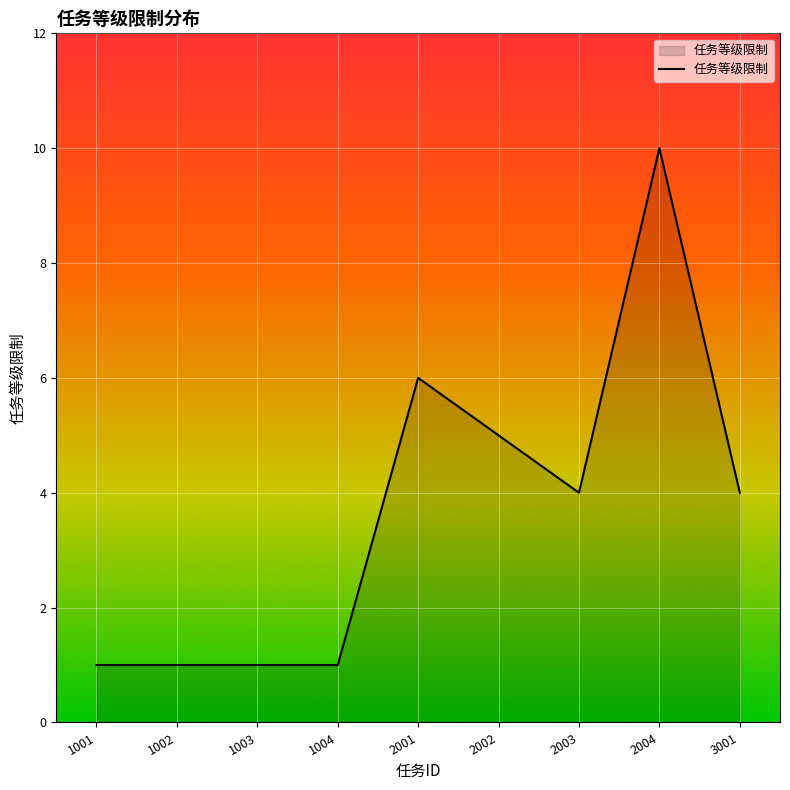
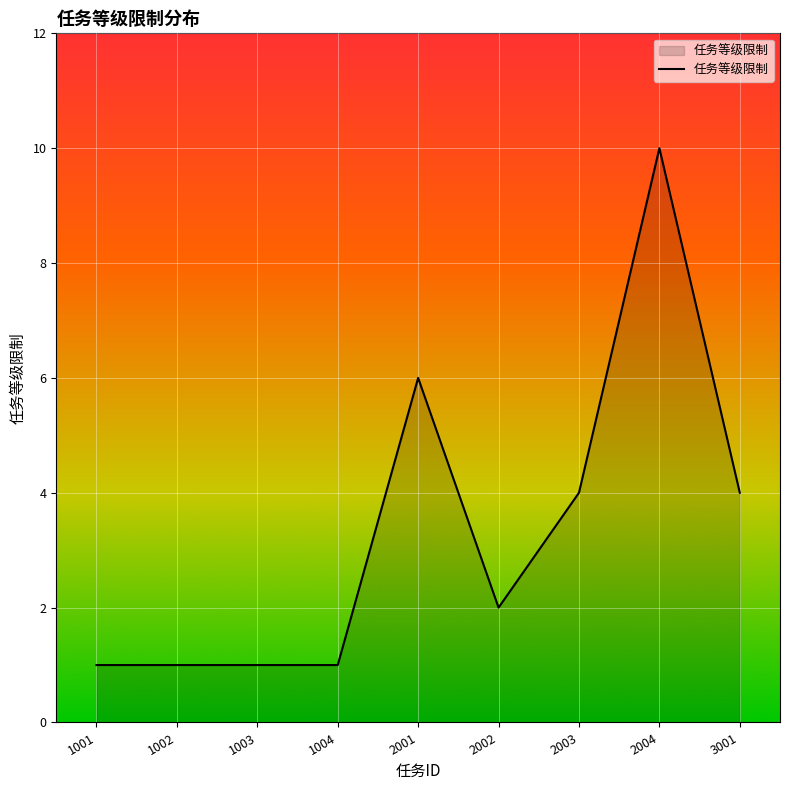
2002: 5 -> 2
